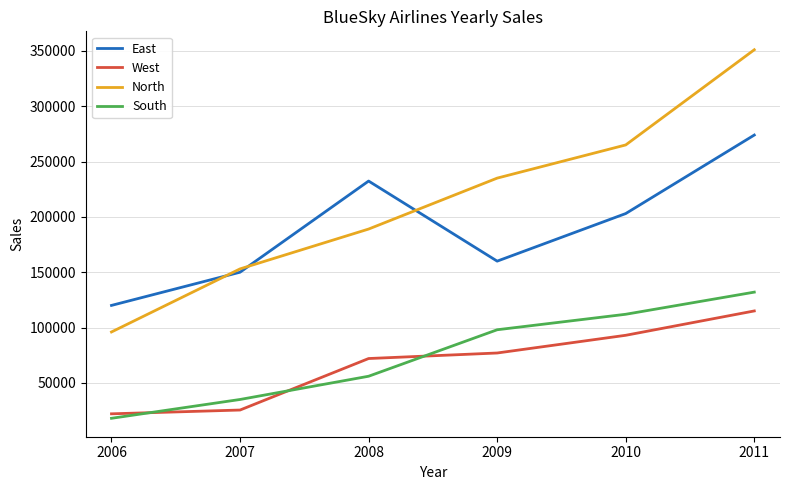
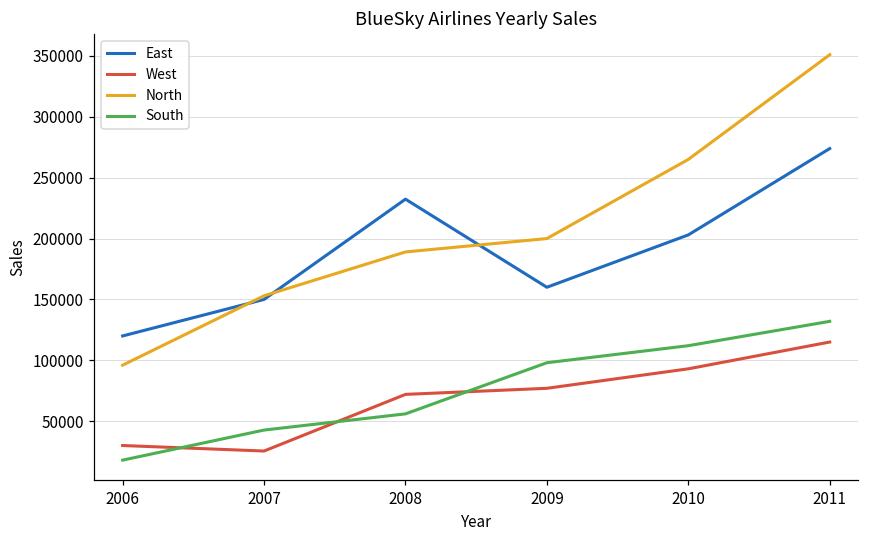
West, 2006: 22000 -> 30000
South, 2007: 35000 -> 43000
North, 2009: 235000 -> 200000
